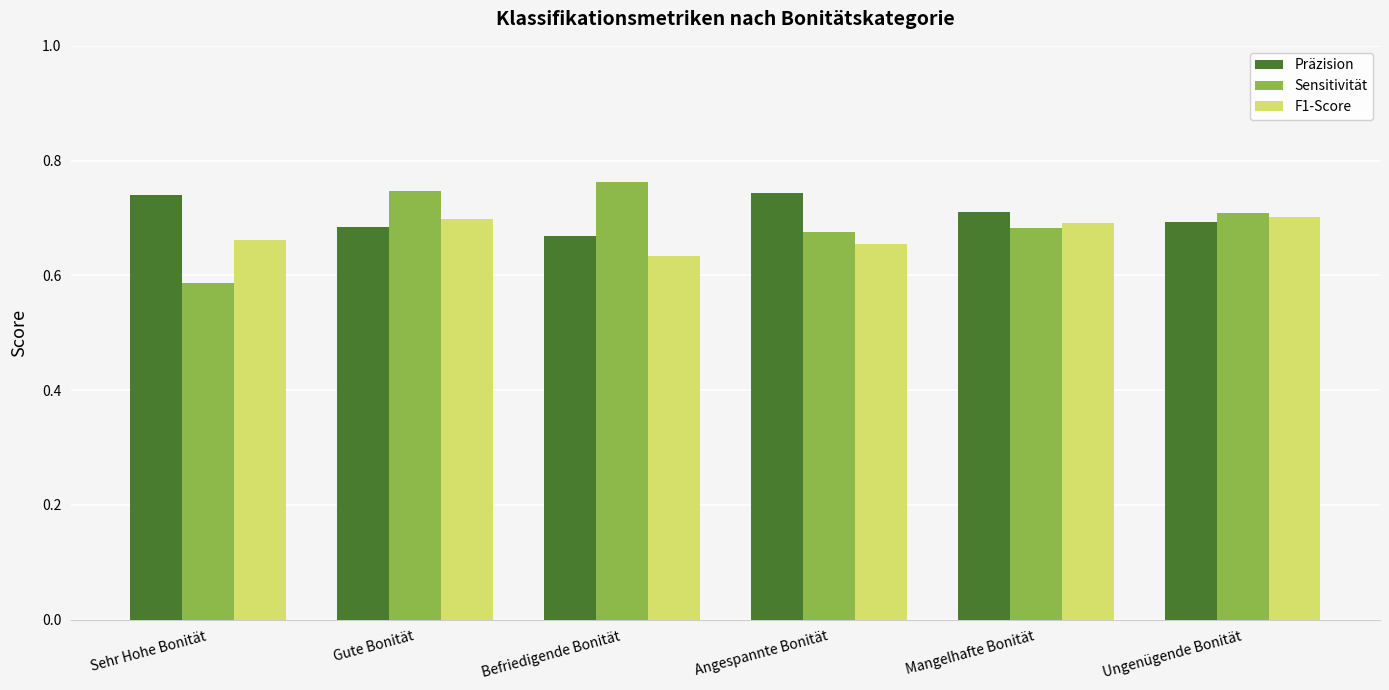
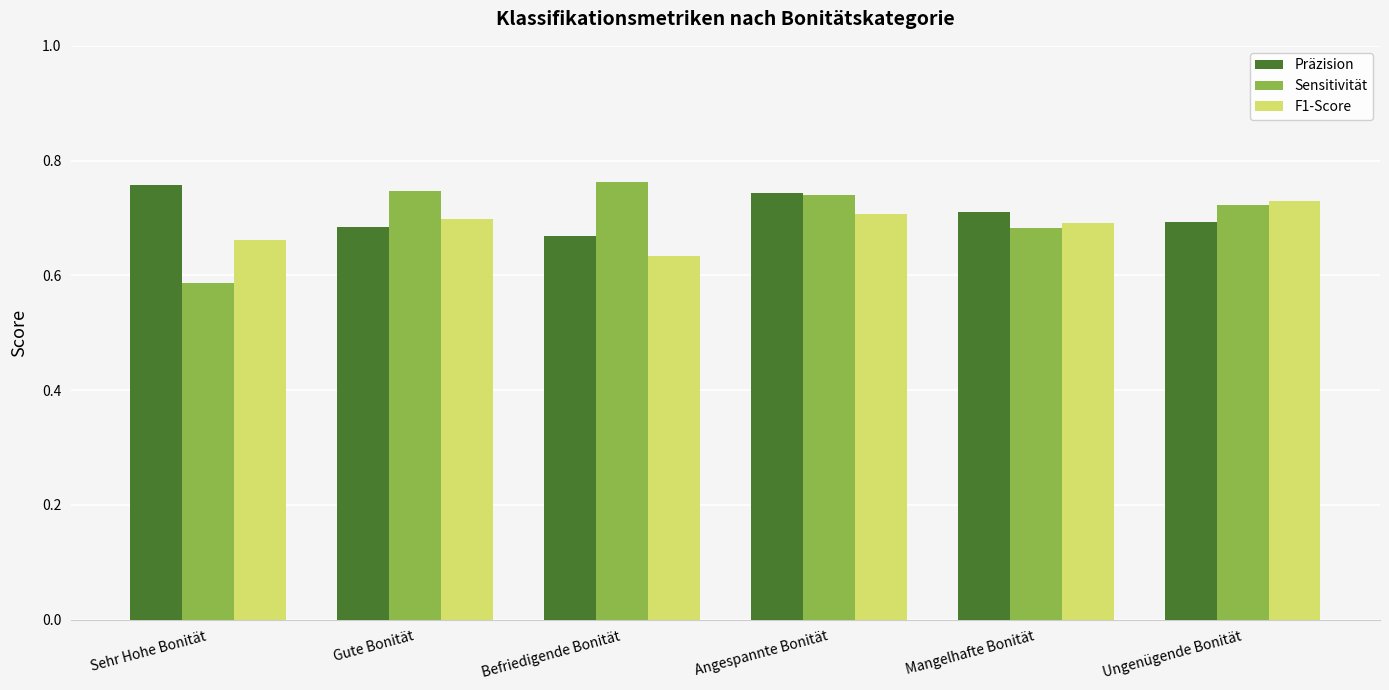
Präzision, Sehr Hohe Bonität: 0.74 -> 0.76
Sensitivität, Angespannte Bonität: 0.68 -> 0.74
F1-Score, Angespannte Bonität: 0.66 -> 0.71
Sensitivität, Ungenügende Bonität: 0.71 -> 0.72
F1-Score, Ungenügende Bonität: 0.70 -> 0.73
